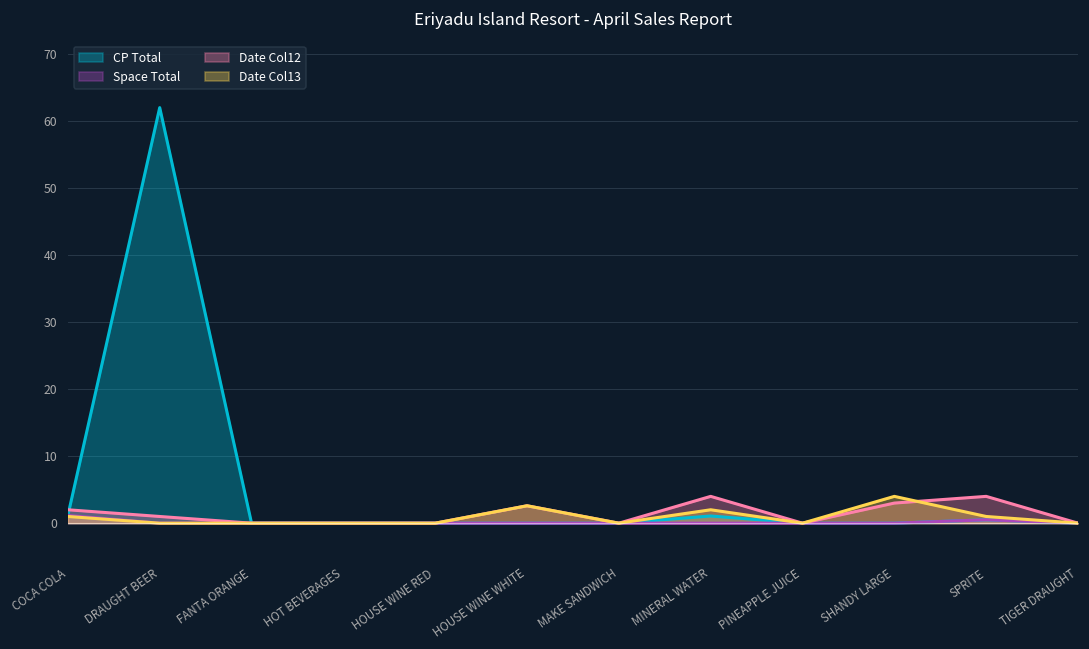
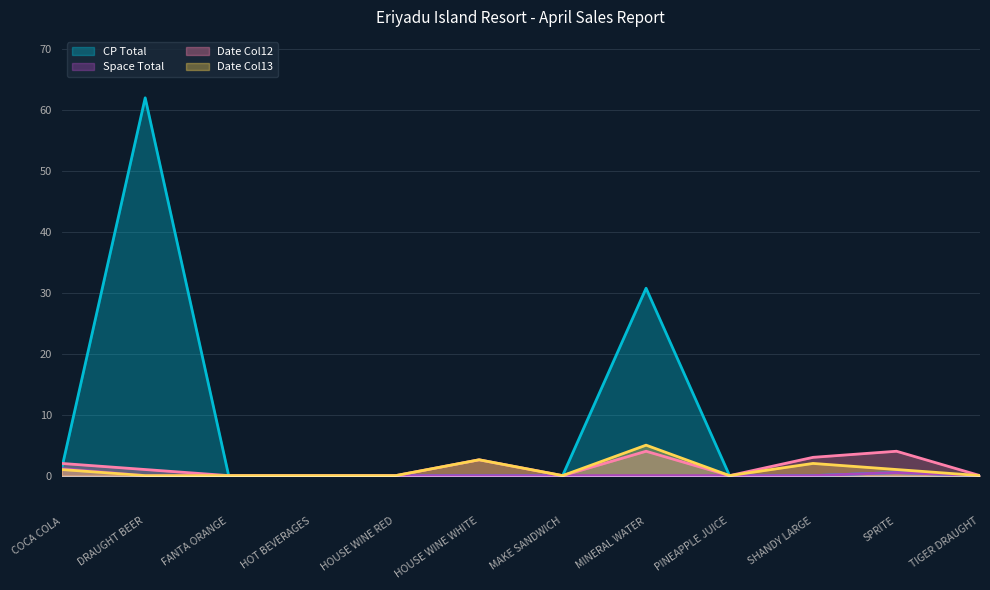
CP Total, MINERAL WATER: 1 -> 31
Date Col13, MINERAL WATER: 2 -> 5
Date Col13, SHANDY LARGE: 4 -> 2
